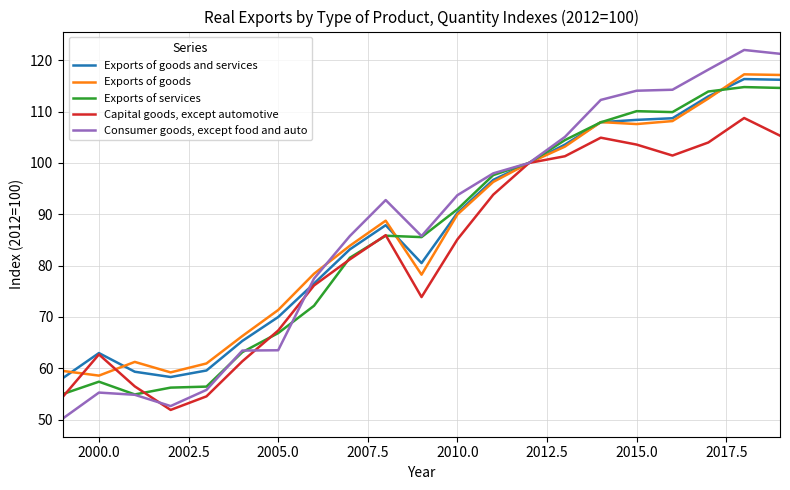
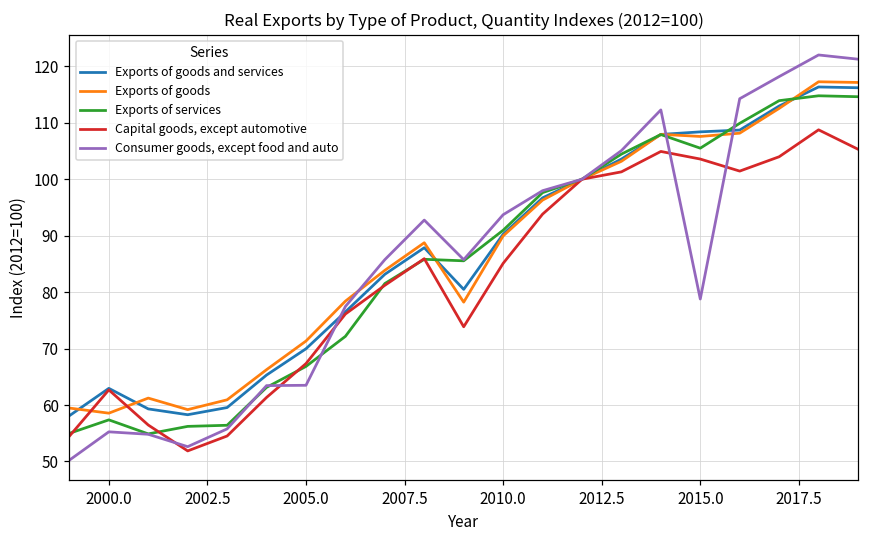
Exports of services, 2015.0: 110 -> 106
Consumer goods, except food and auto, 2015.0: 114 -> 79
